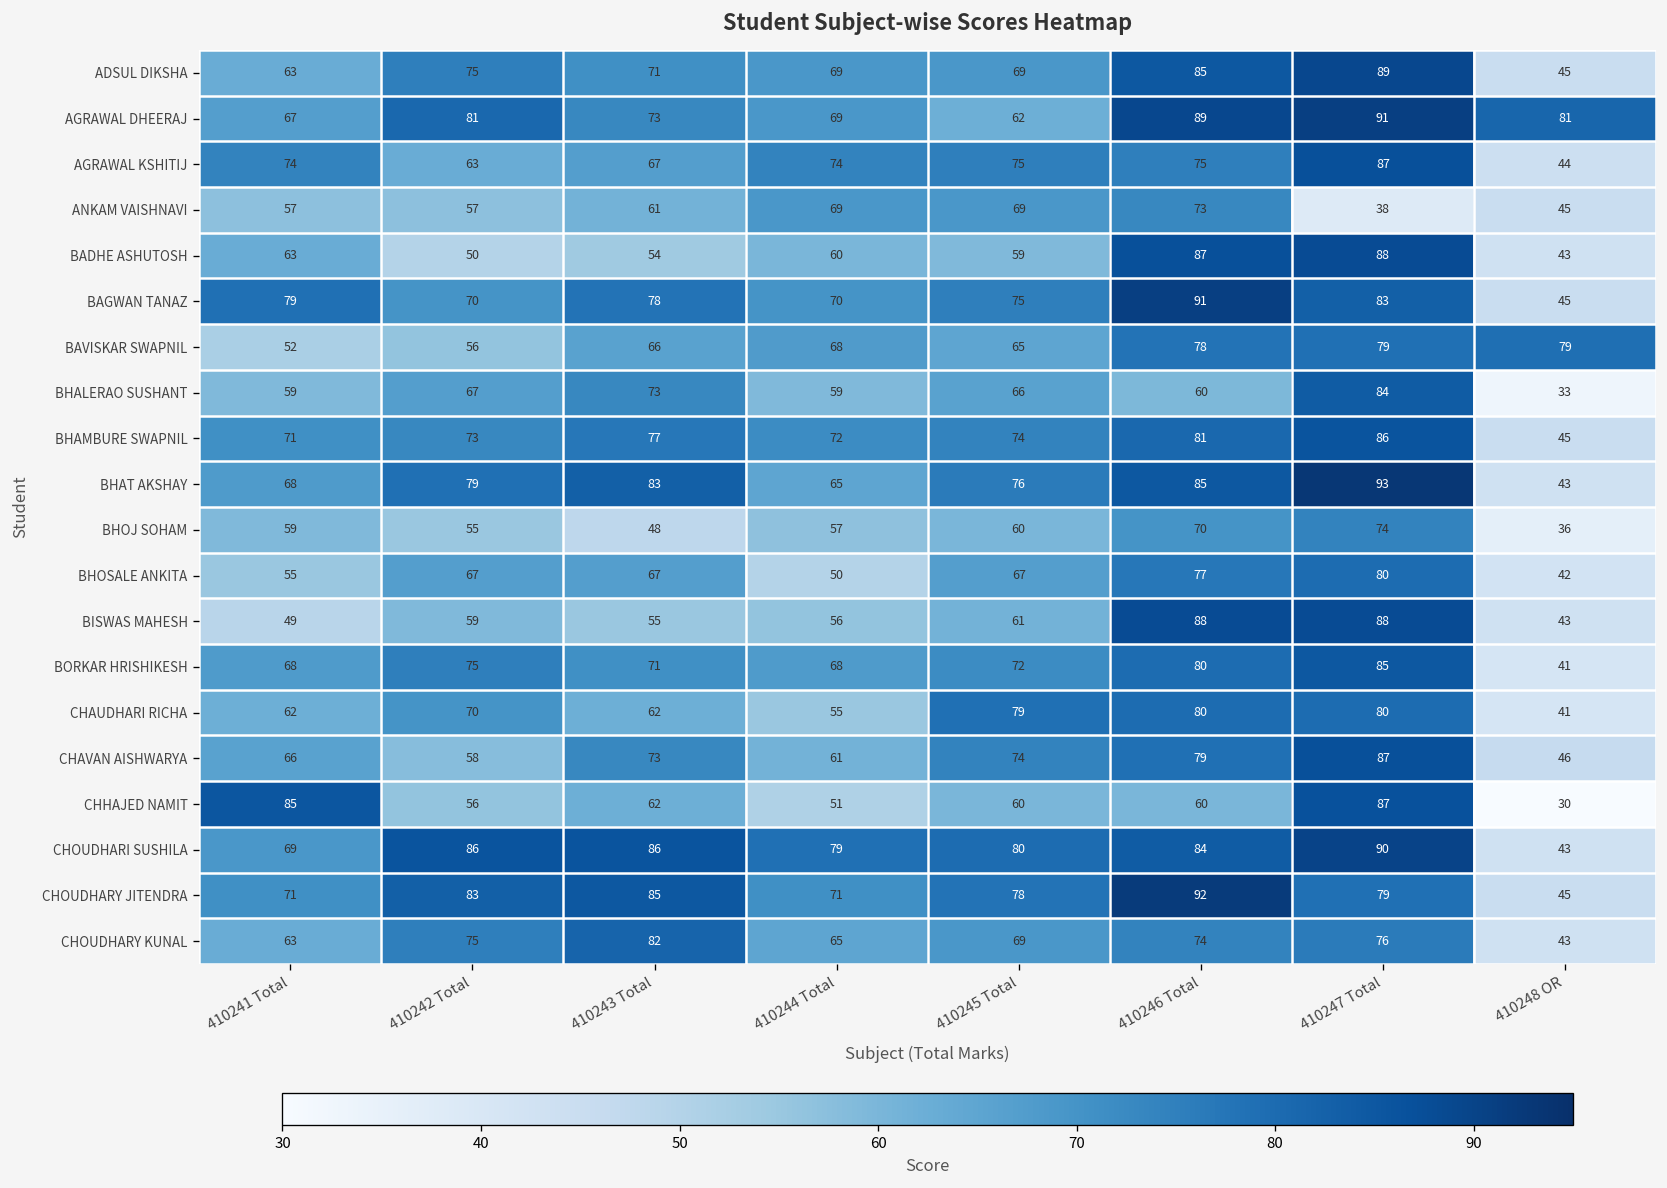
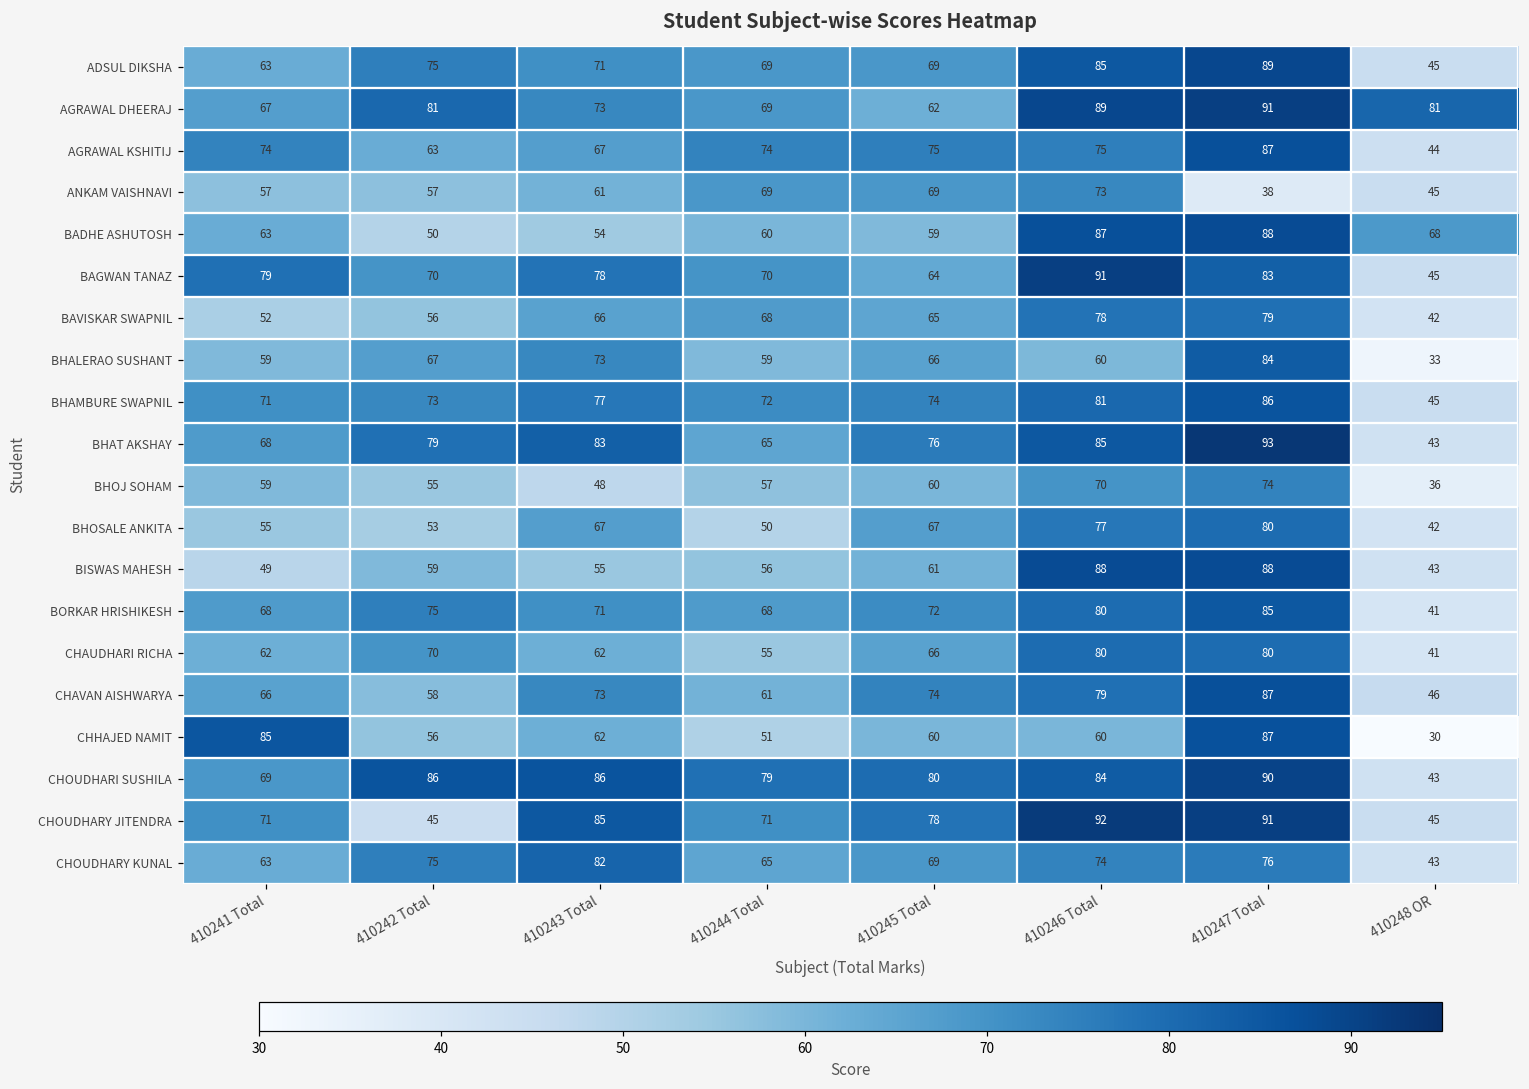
BADHE ASHUTOSH, 410248 OR: 43 -> 68
BAGWAN TANAZ, 410245 Total: 75 -> 64
BAVISKAR SWAPNIL, 410248 OR: 79 -> 42
BHOSALE ANKITA, 410242 Total: 67 -> 53
CHAUDHARI RICHA, 410245 Total: 79 -> 66
CHOUDHARY JITENDRA, 410242 Total: 83 -> 45
CHOUDHARY JITENDRA, 410247 Total: 79 -> 91
